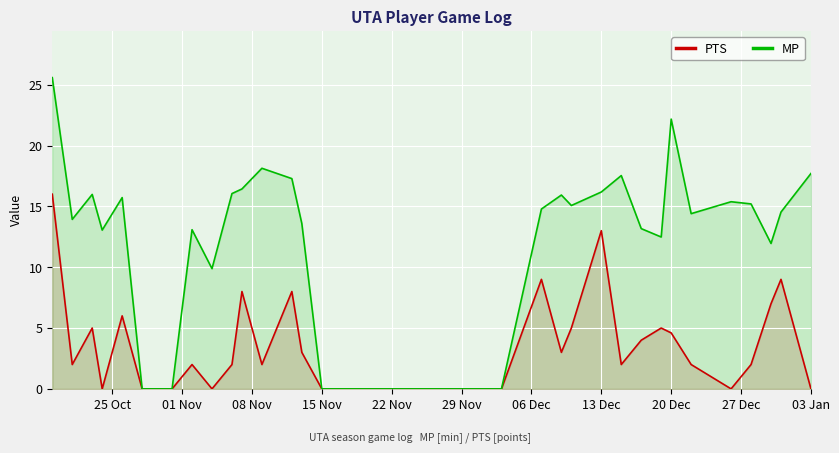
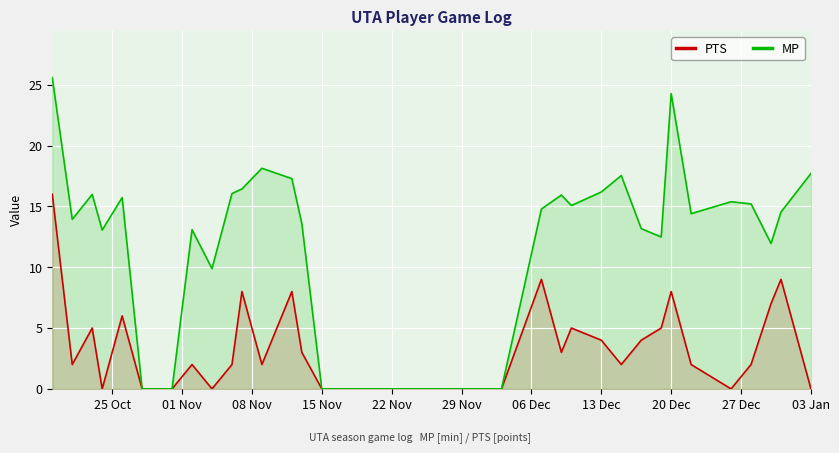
PTS, 13 Dec: 13 -> 4
PTS, 20 Dec: 4.6 -> 8.0
MP, 20 Dec: 22.2 -> 24.3
